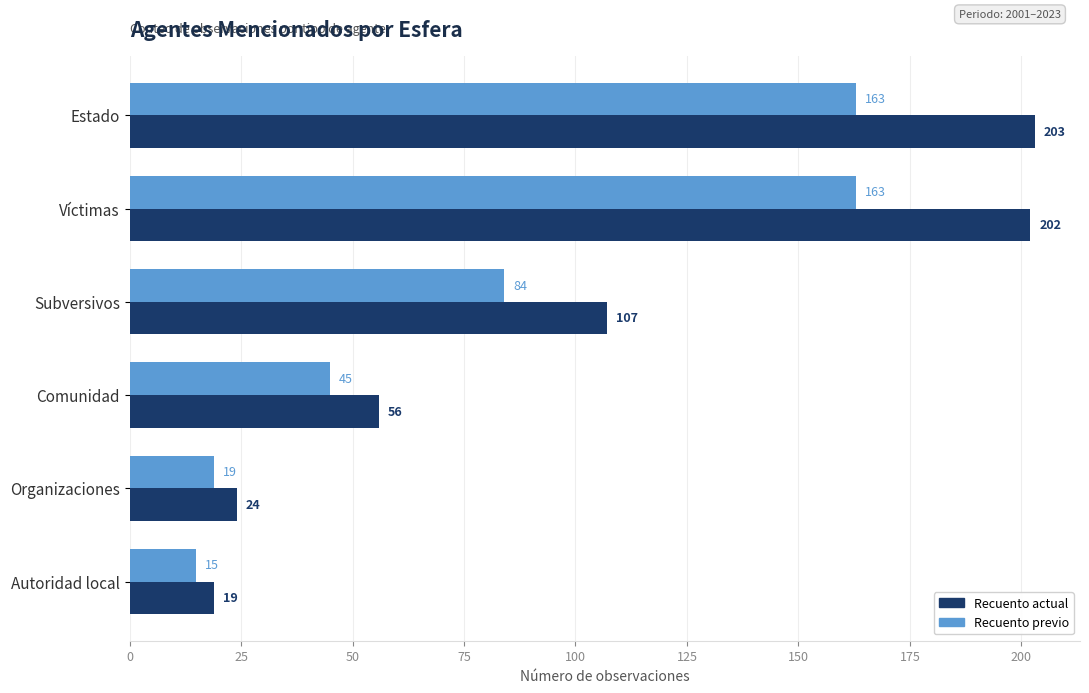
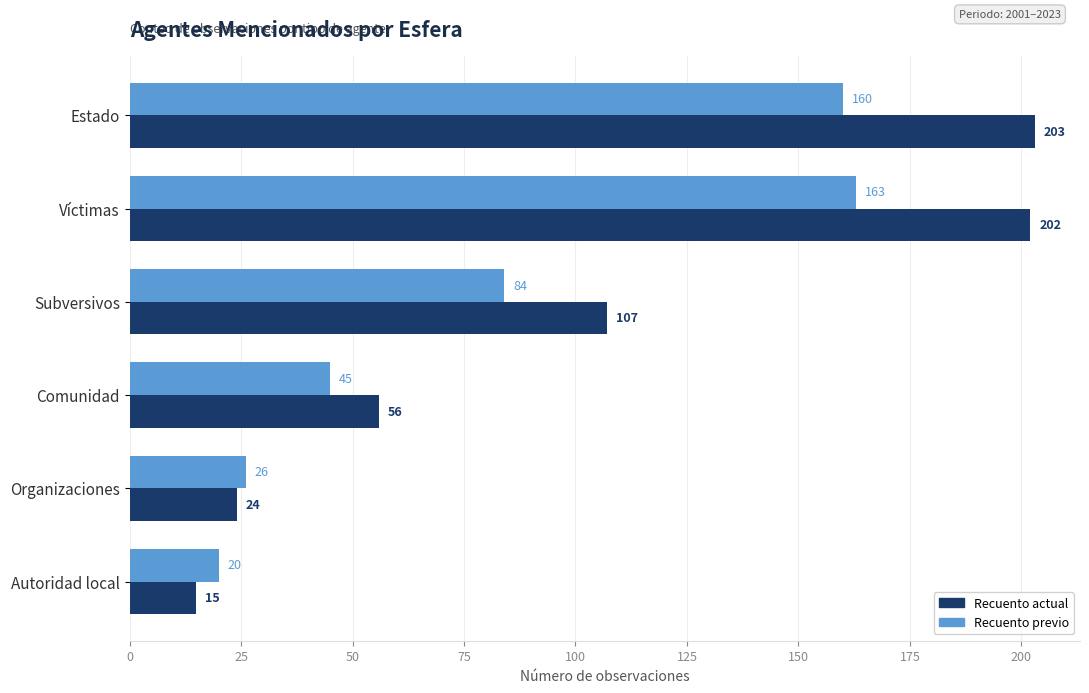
Recuento previo, Estado: 163 -> 160
Recuento previo, Organizaciones: 19 -> 26
Recuento previo, Autoridad local: 15 -> 20
Recuento actual, Autoridad local: 19 -> 15
